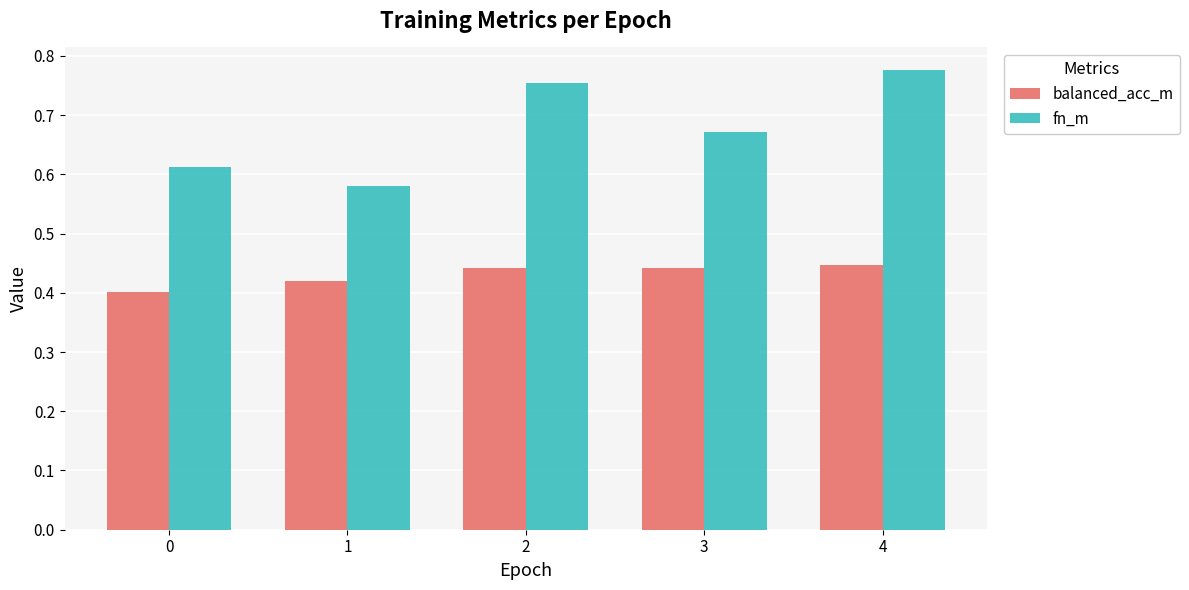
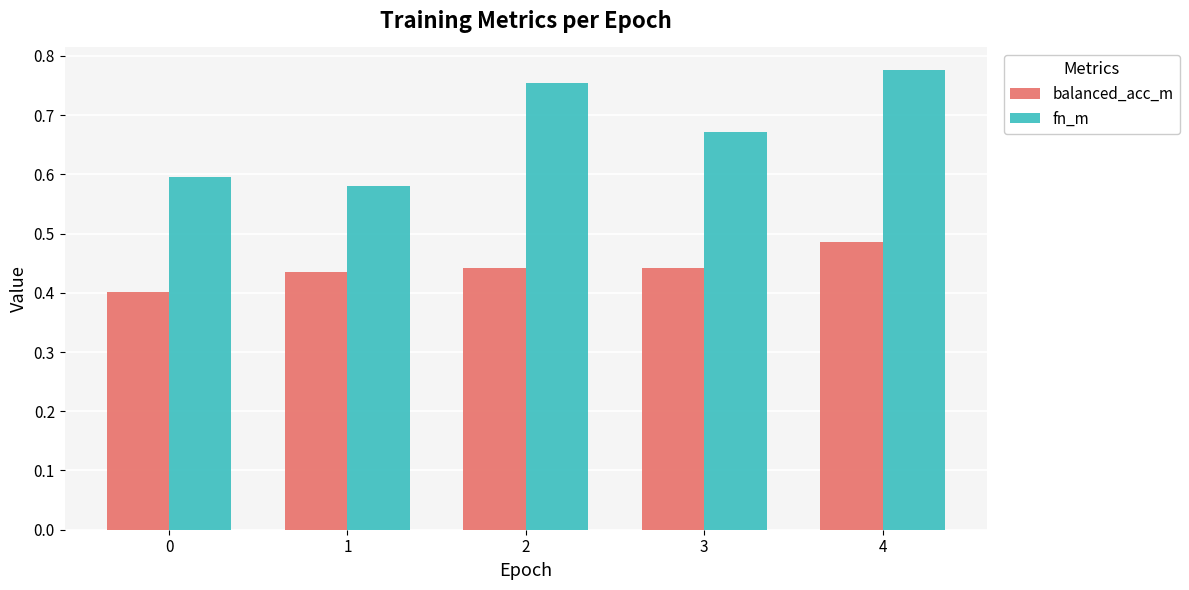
fn_m, 0: 0.61 -> 0.60
balanced_acc_m, 1: 0.42 -> 0.44
balanced_acc_m, 4: 0.45 -> 0.49
